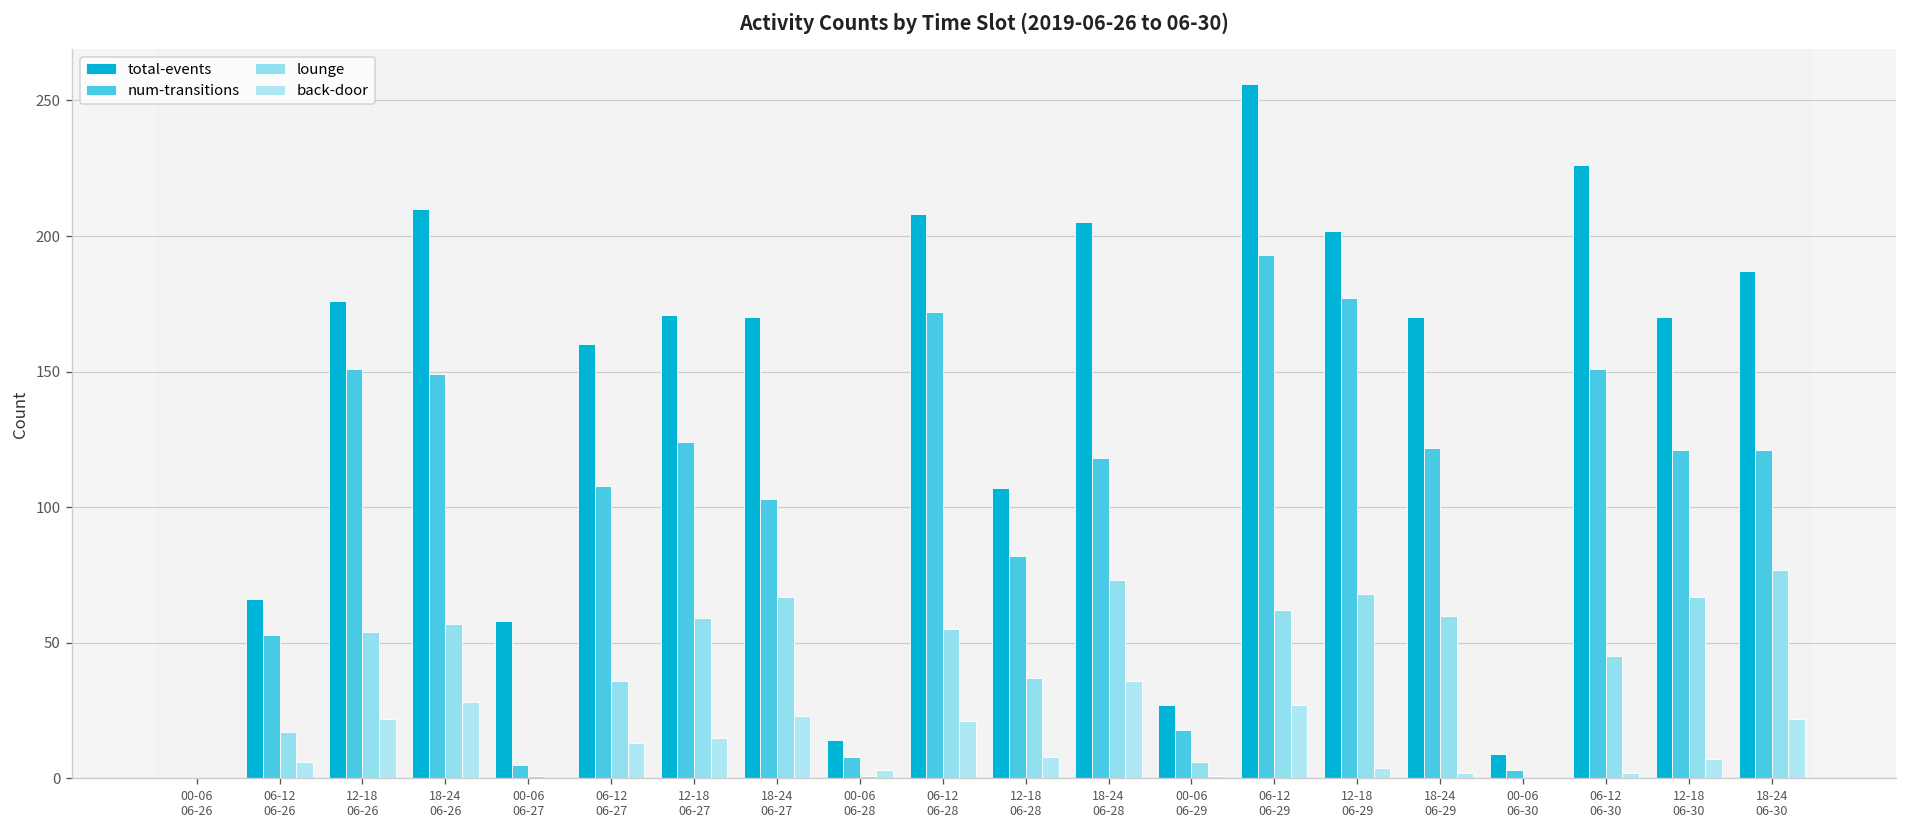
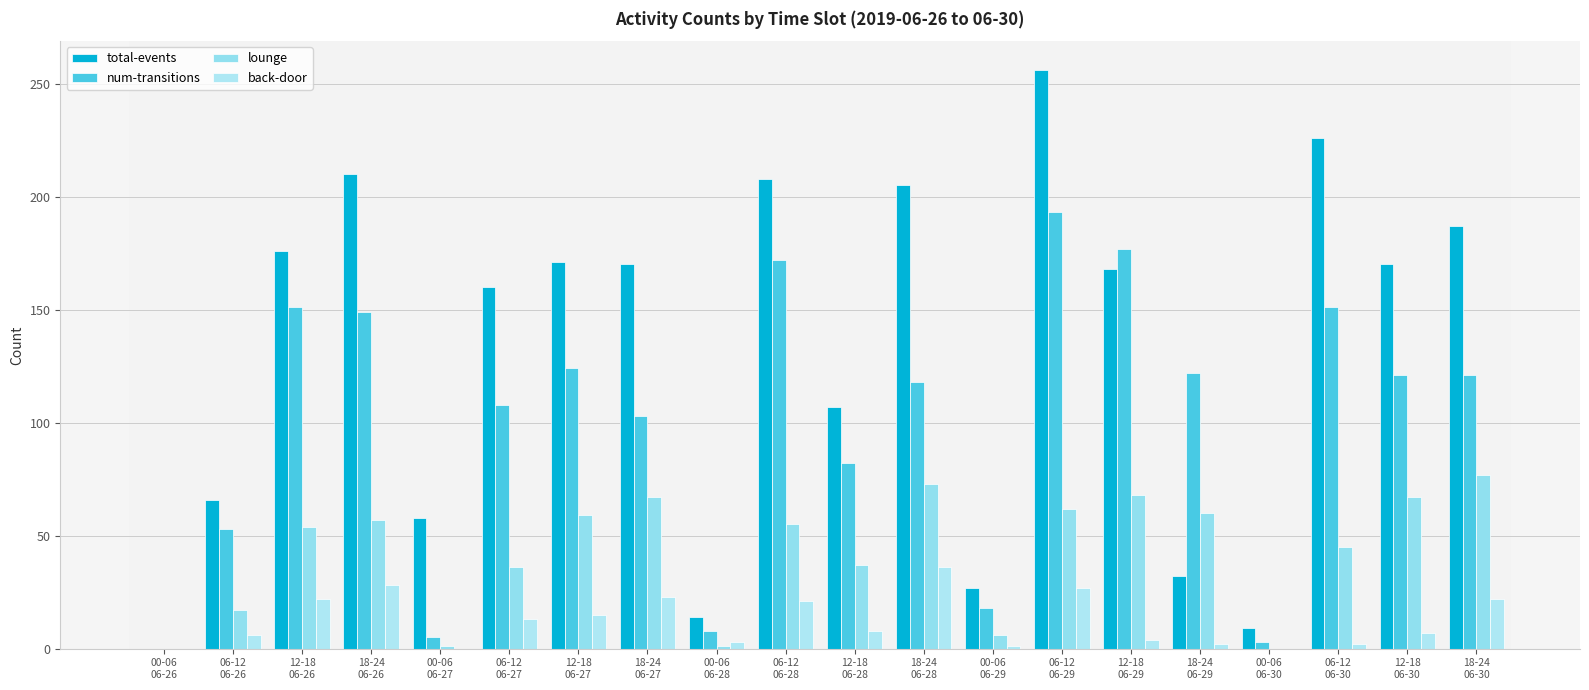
total-events, 12-18 06-29: 202 -> 168
total-events, 18-24 06-29: 170 -> 32
